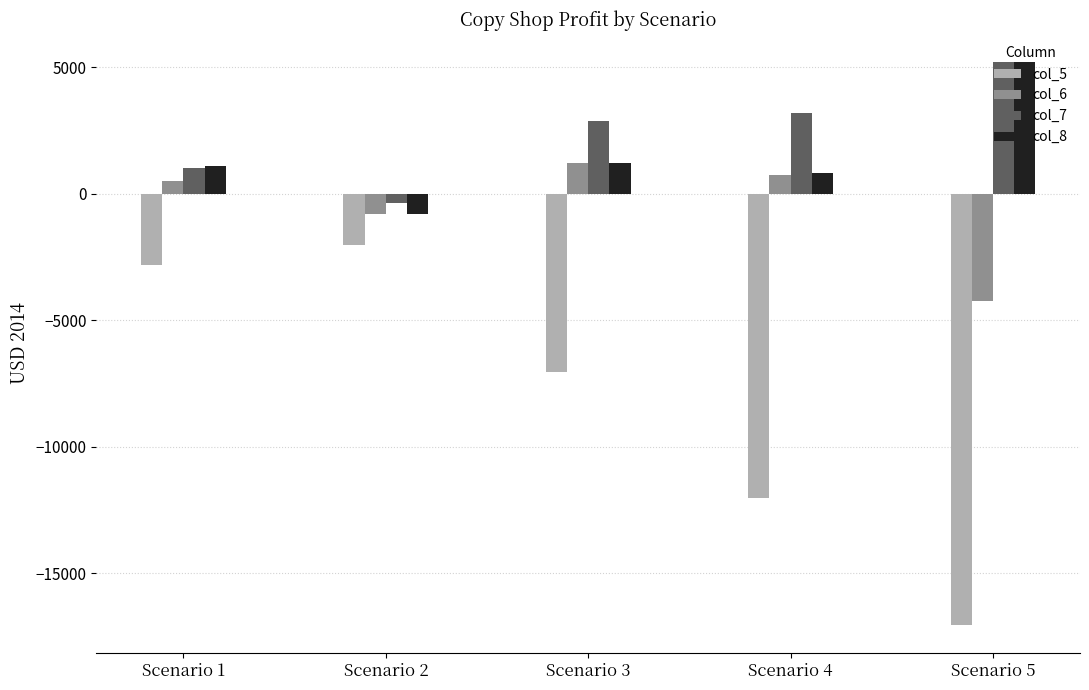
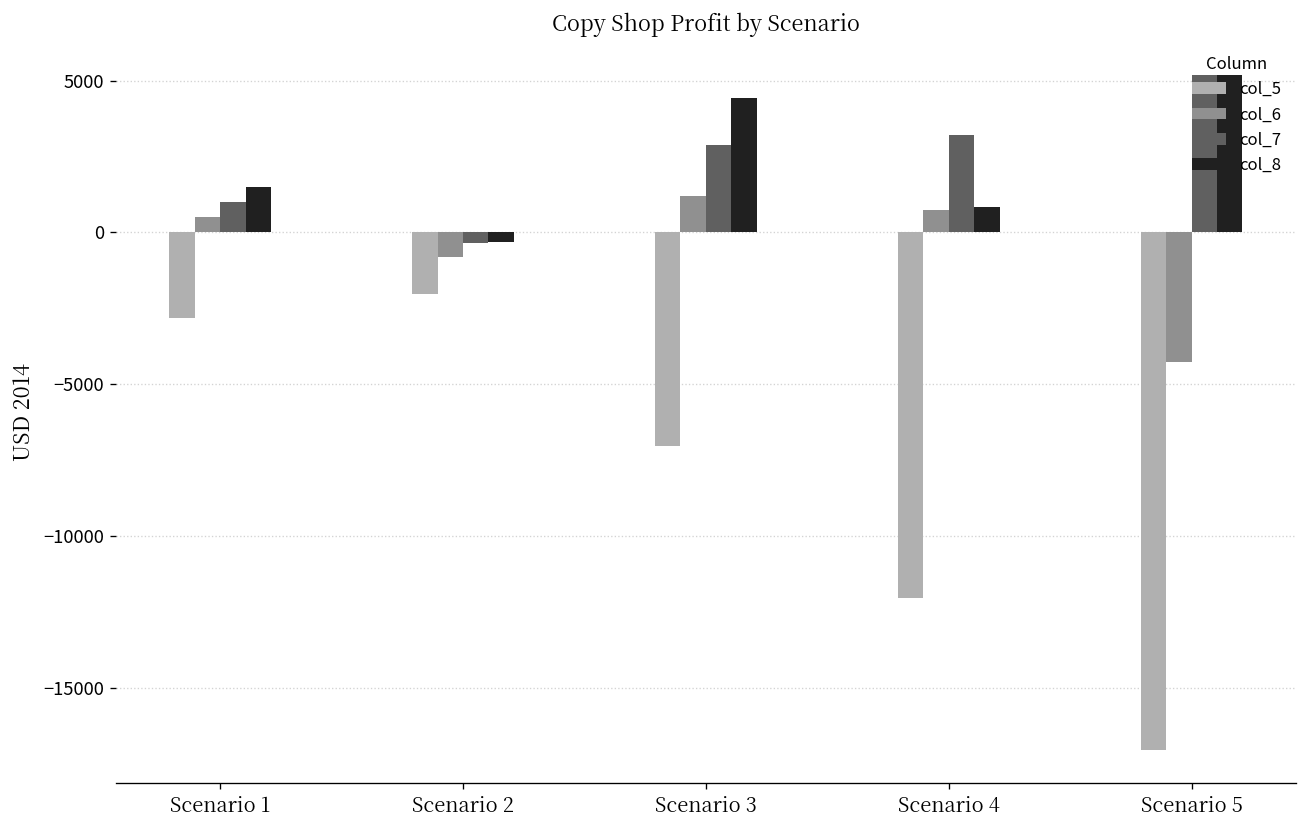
col_8, Scenario 1: 1100 -> 1500
col_8, Scenario 2: -800 -> -300
col_8, Scenario 3: 1200 -> 4400
